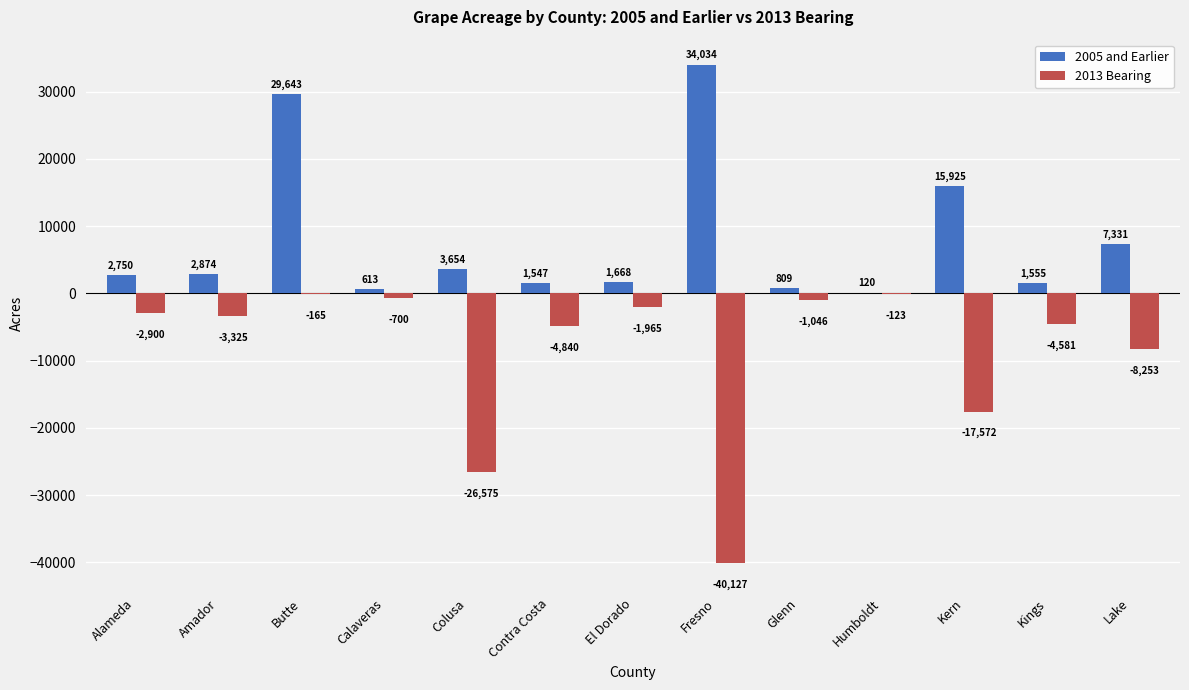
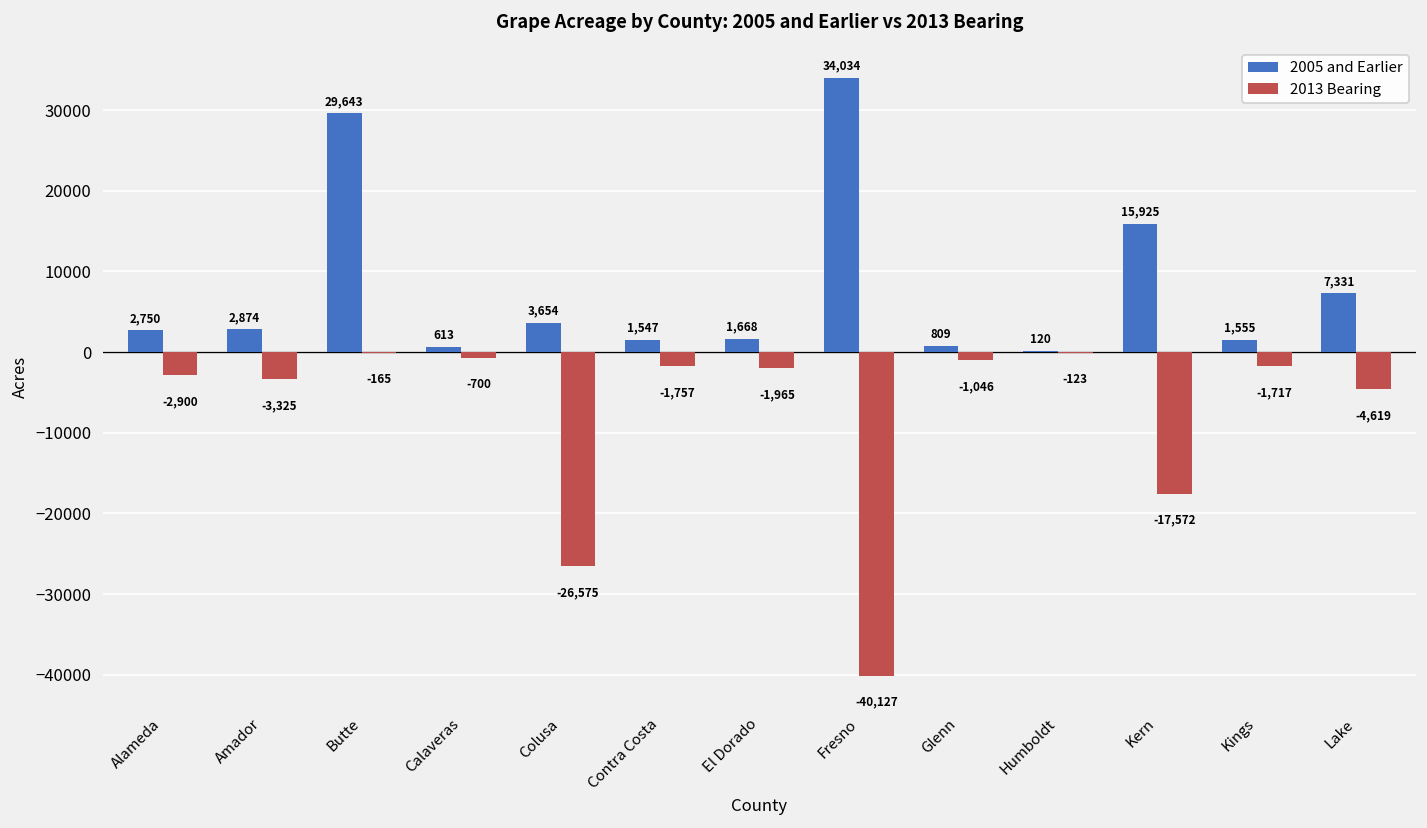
2013 Bearing, Contra Costa: -4,840 -> -1,757
2013 Bearing, Kings: -4,581 -> -1,717
2013 Bearing, Lake: -8,253 -> -4,619
